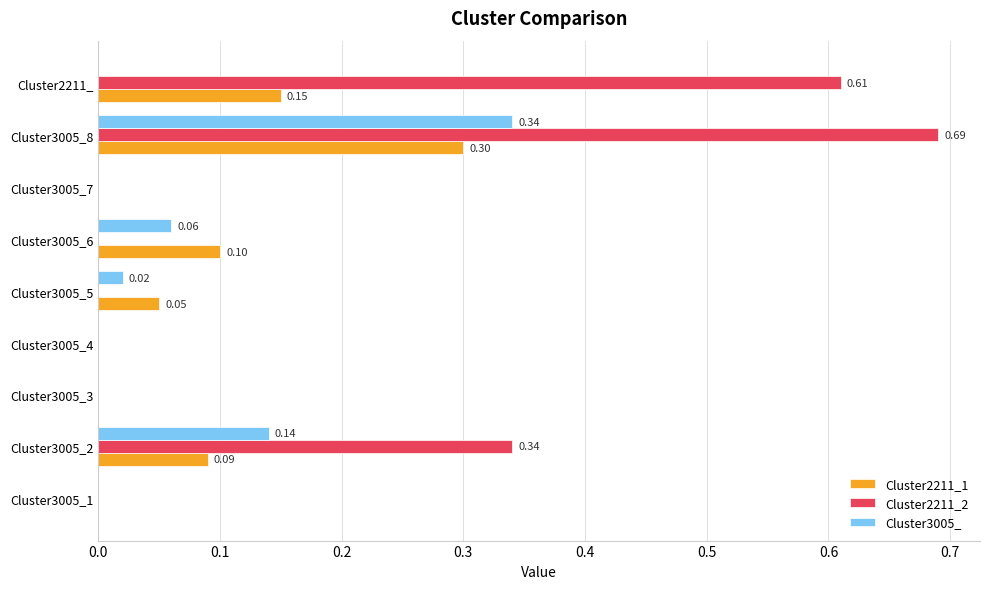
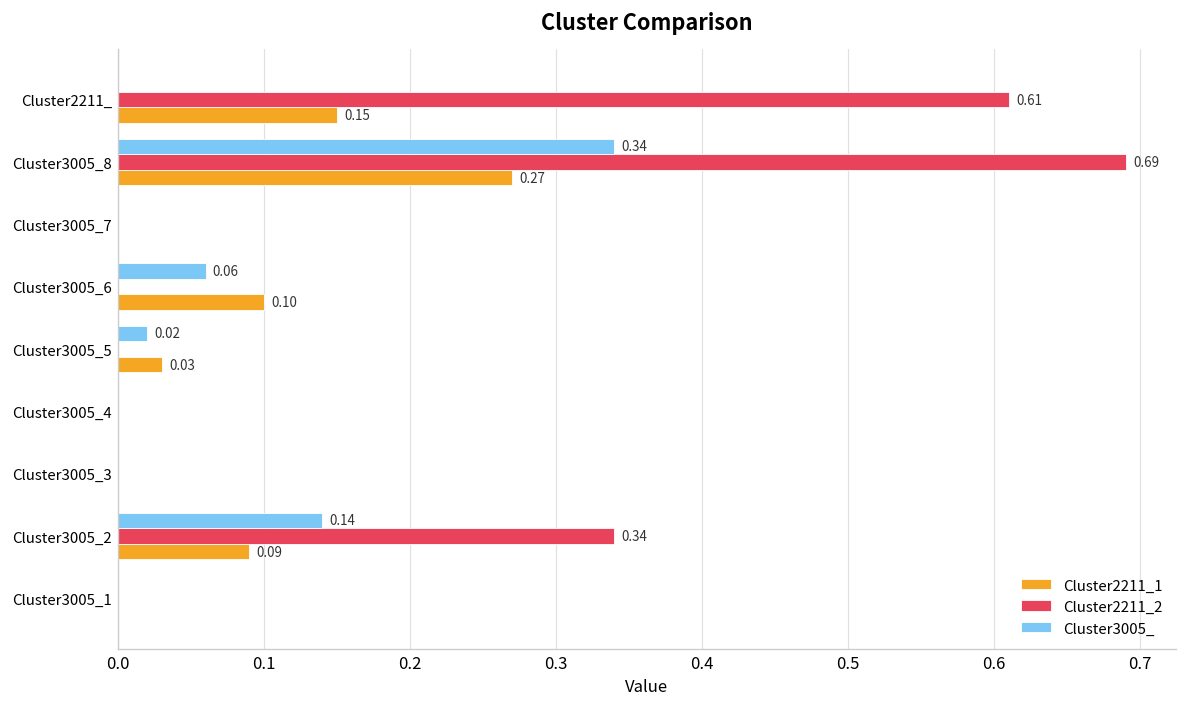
Cluster2211_1, Cluster3005_8: 0.30 -> 0.27
Cluster2211_1, Cluster3005_5: 0.05 -> 0.03
